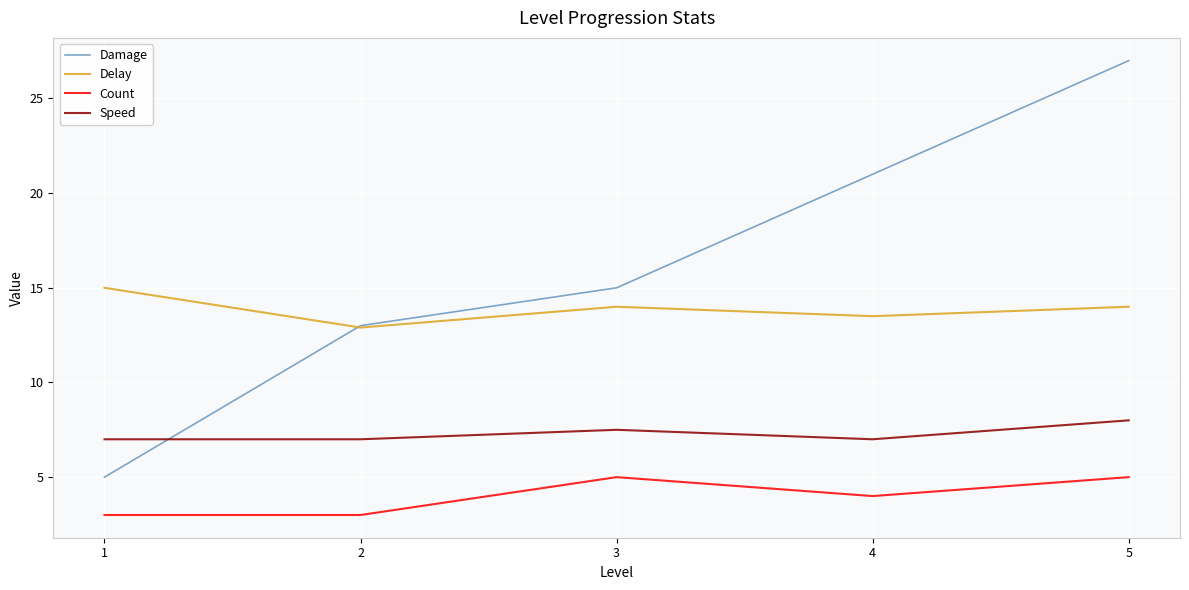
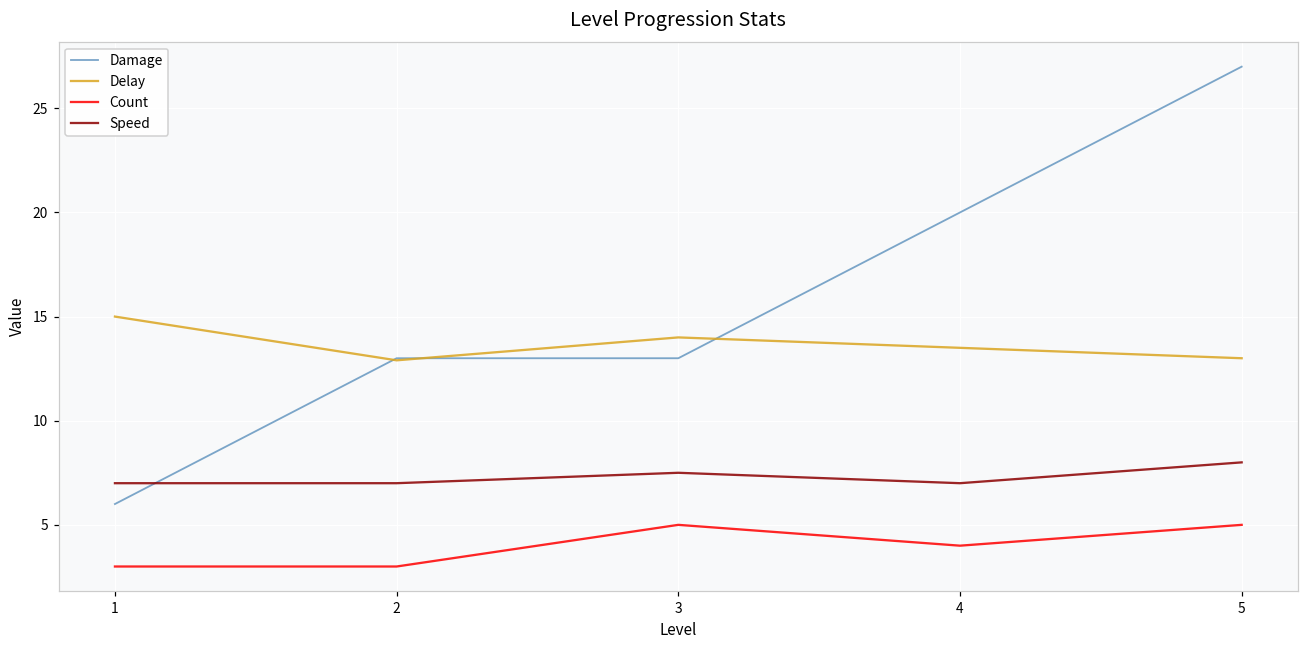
Damage, 1: 5 -> 6
Damage, 3: 15 -> 13
Damage, 4: 21 -> 20
Delay, 5: 14 -> 13
